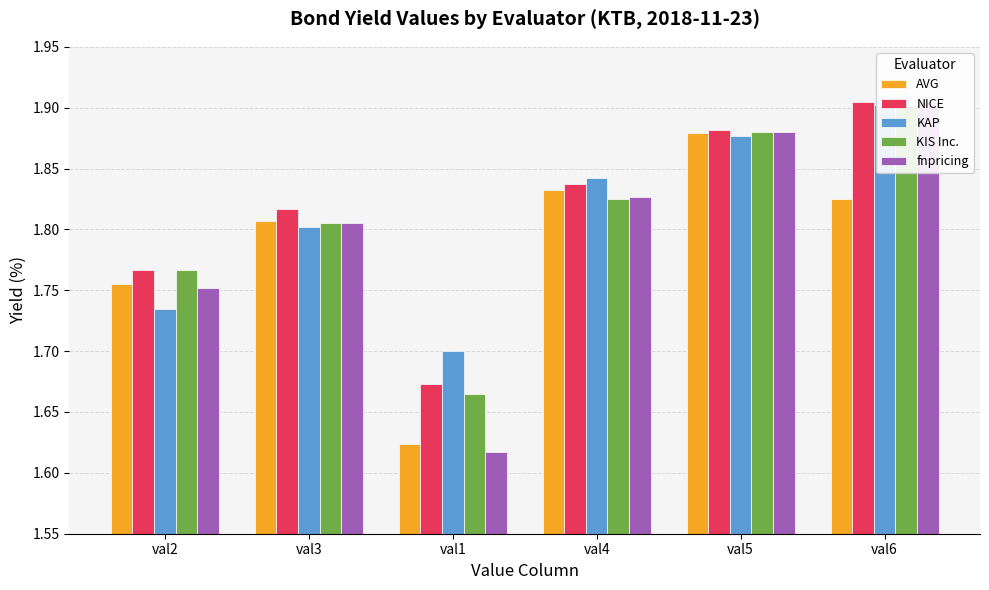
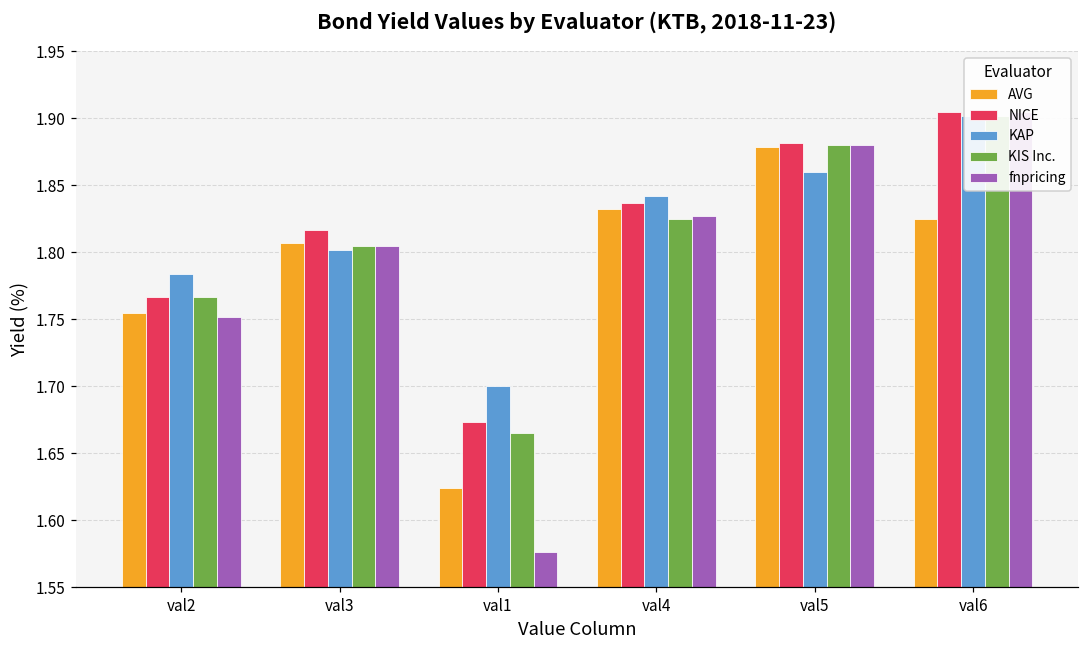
KAP, val2: 1.735 -> 1.784
fnpricing, val1: 1.617 -> 1.576
KAP, val5: 1.877 -> 1.860
